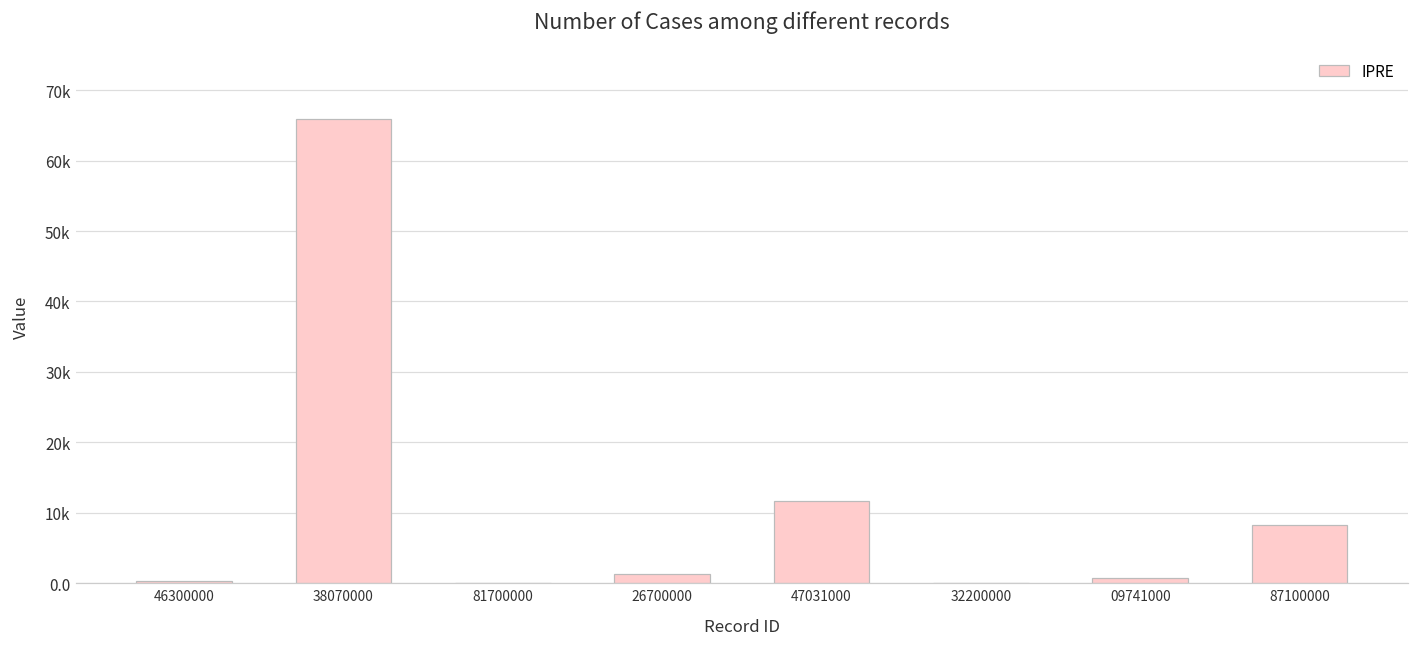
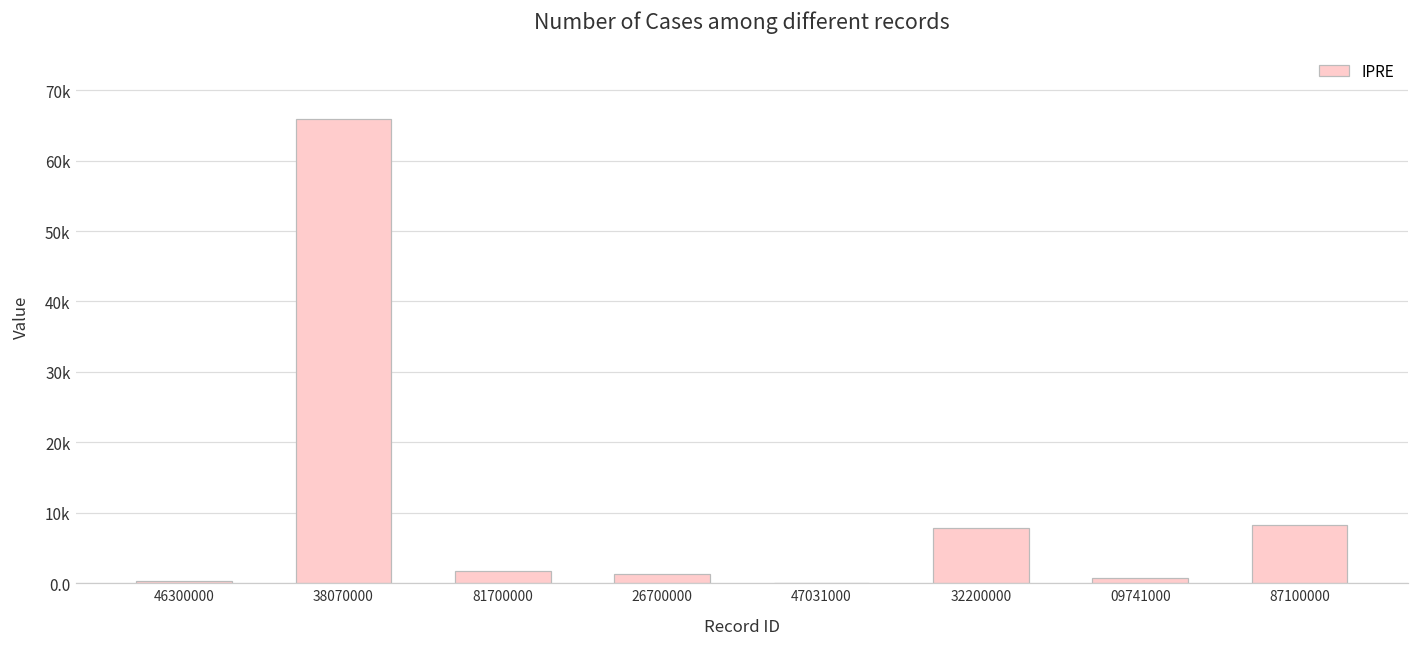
81700000: 0 -> 2000
47031000: 12000 -> 0
32200000: 0 -> 8000
